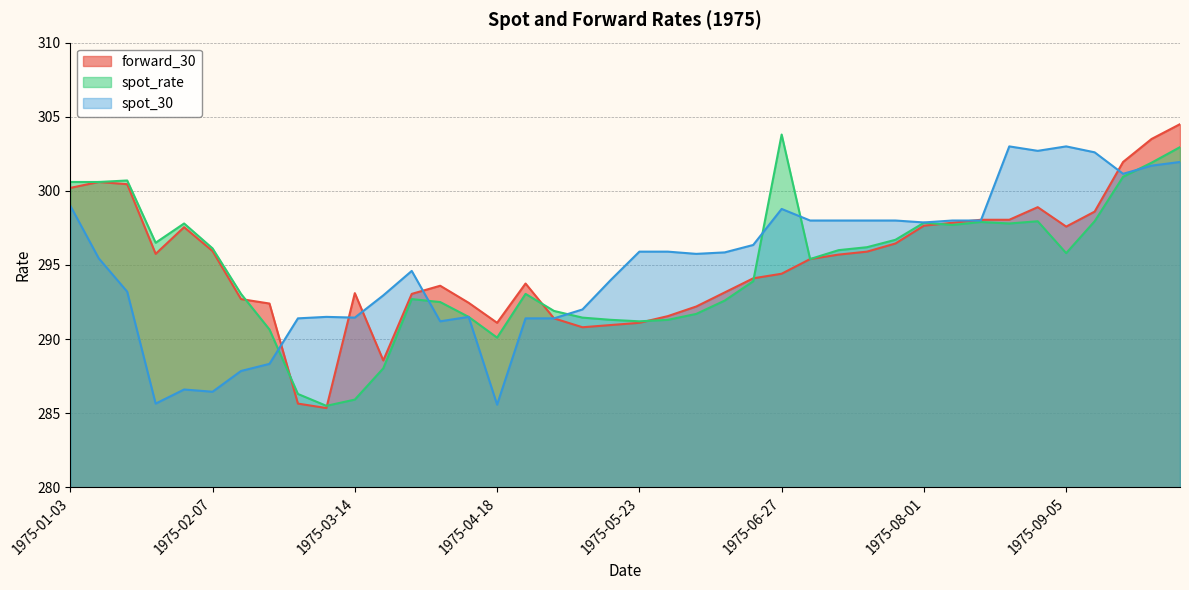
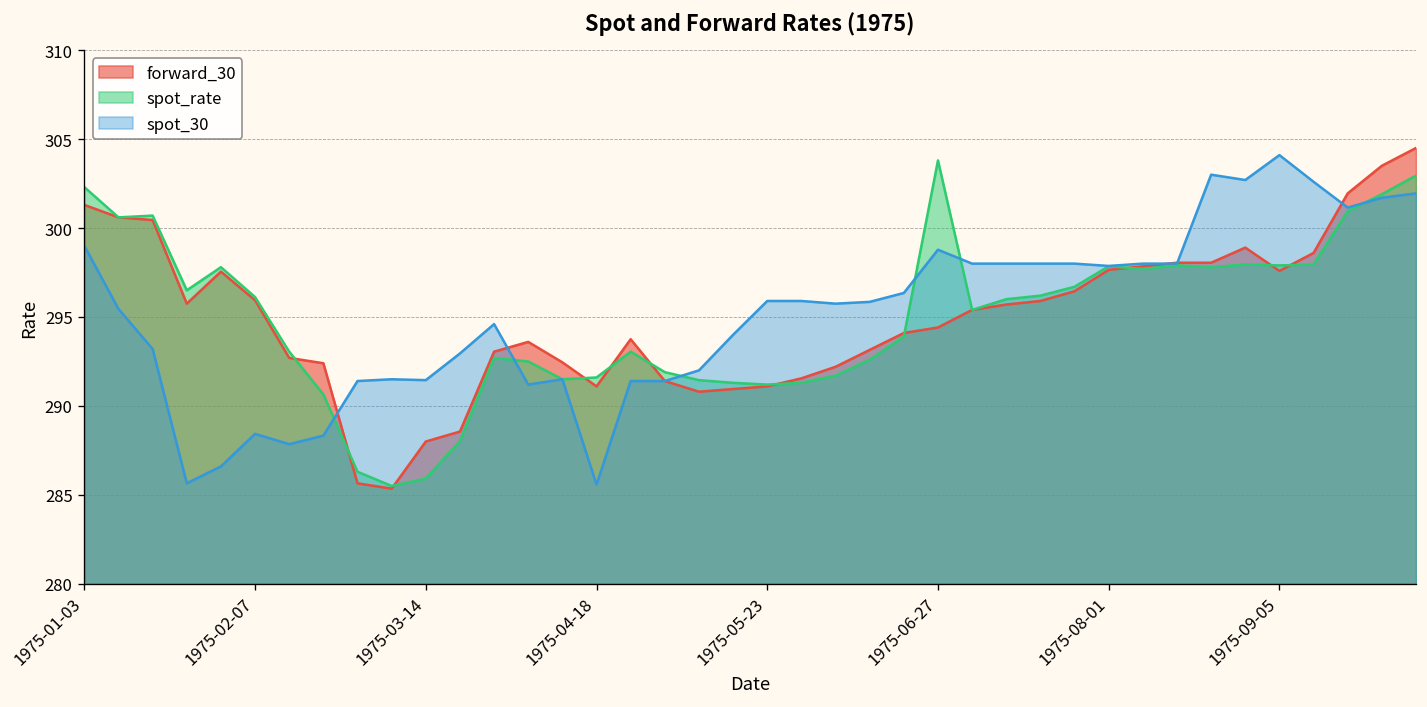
forward_30, 1975-01-03: 300.2 -> 301.3
spot_rate, 1975-01-03: 300.6 -> 302.3
spot_30, 1975-02-07: 286.5 -> 288.4
forward_30, 1975-03-14: 293.1 -> 288.0
spot_rate, 1975-04-18: 290.1 -> 291.6
spot_rate, 1975-09-05: 295.8 -> 297.9
spot_30, 1975-09-05: 303.0 -> 304.1
